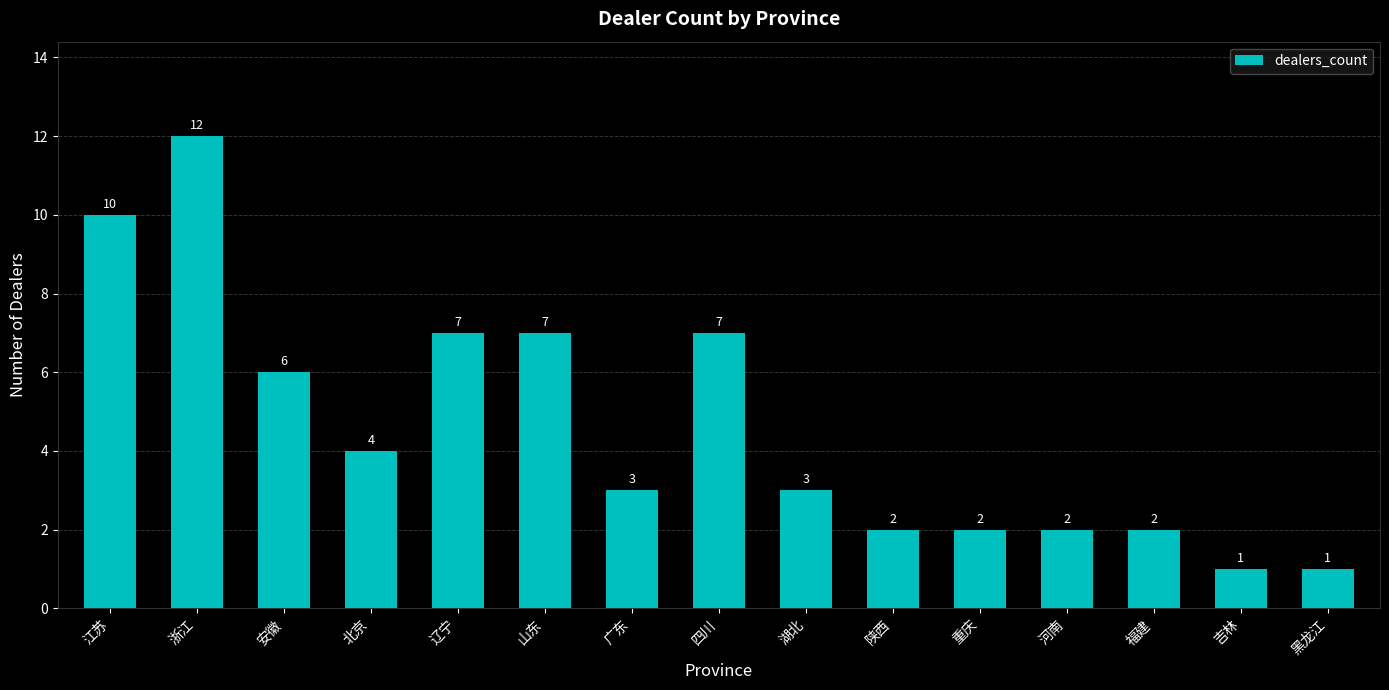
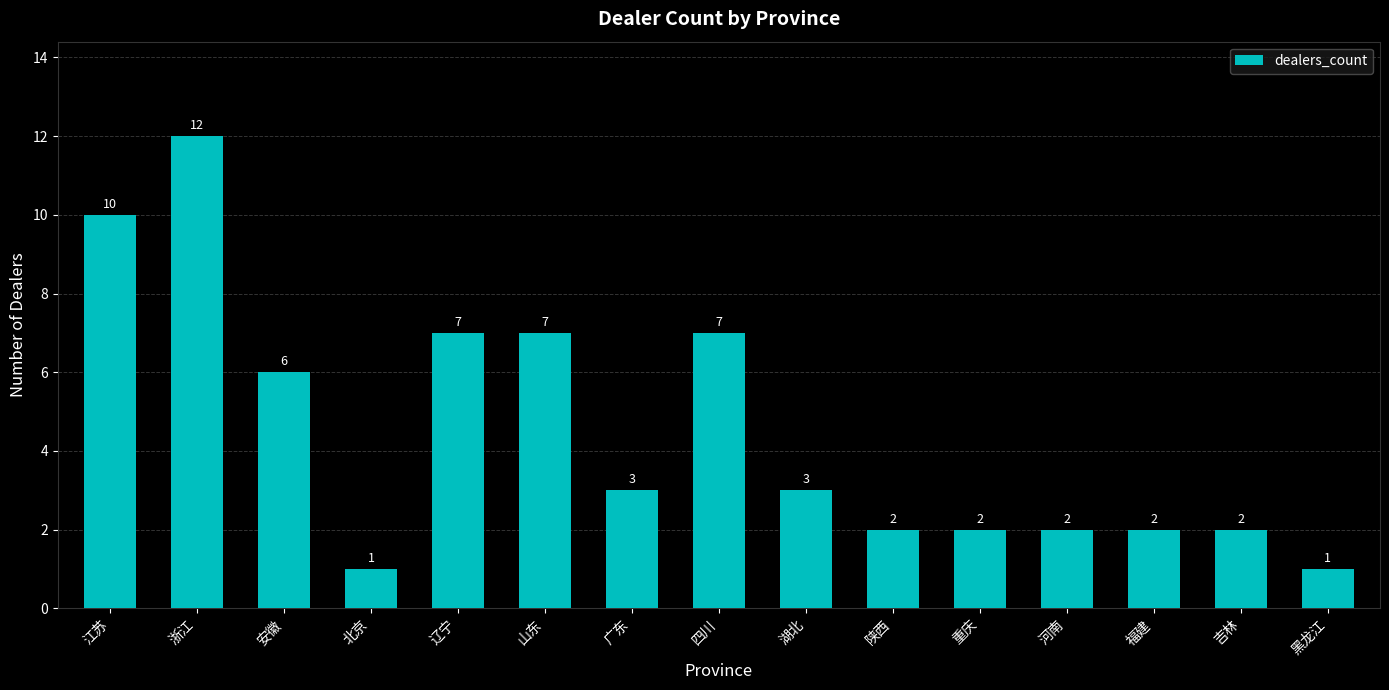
北京: 4 -> 1
吉林: 1 -> 2
